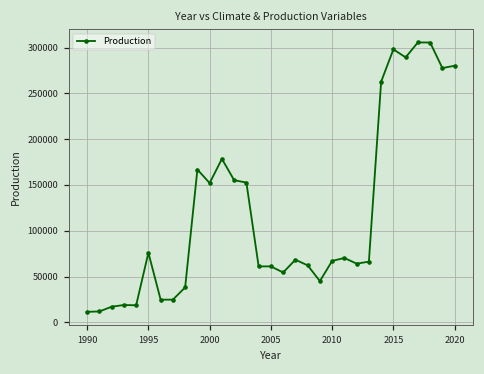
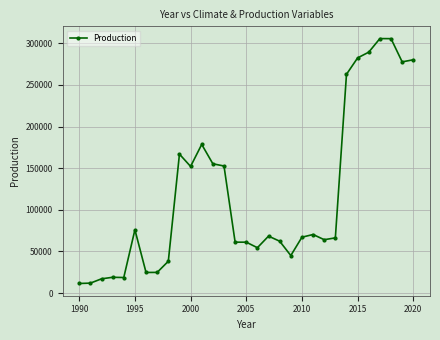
2015: 300000 -> 280000
